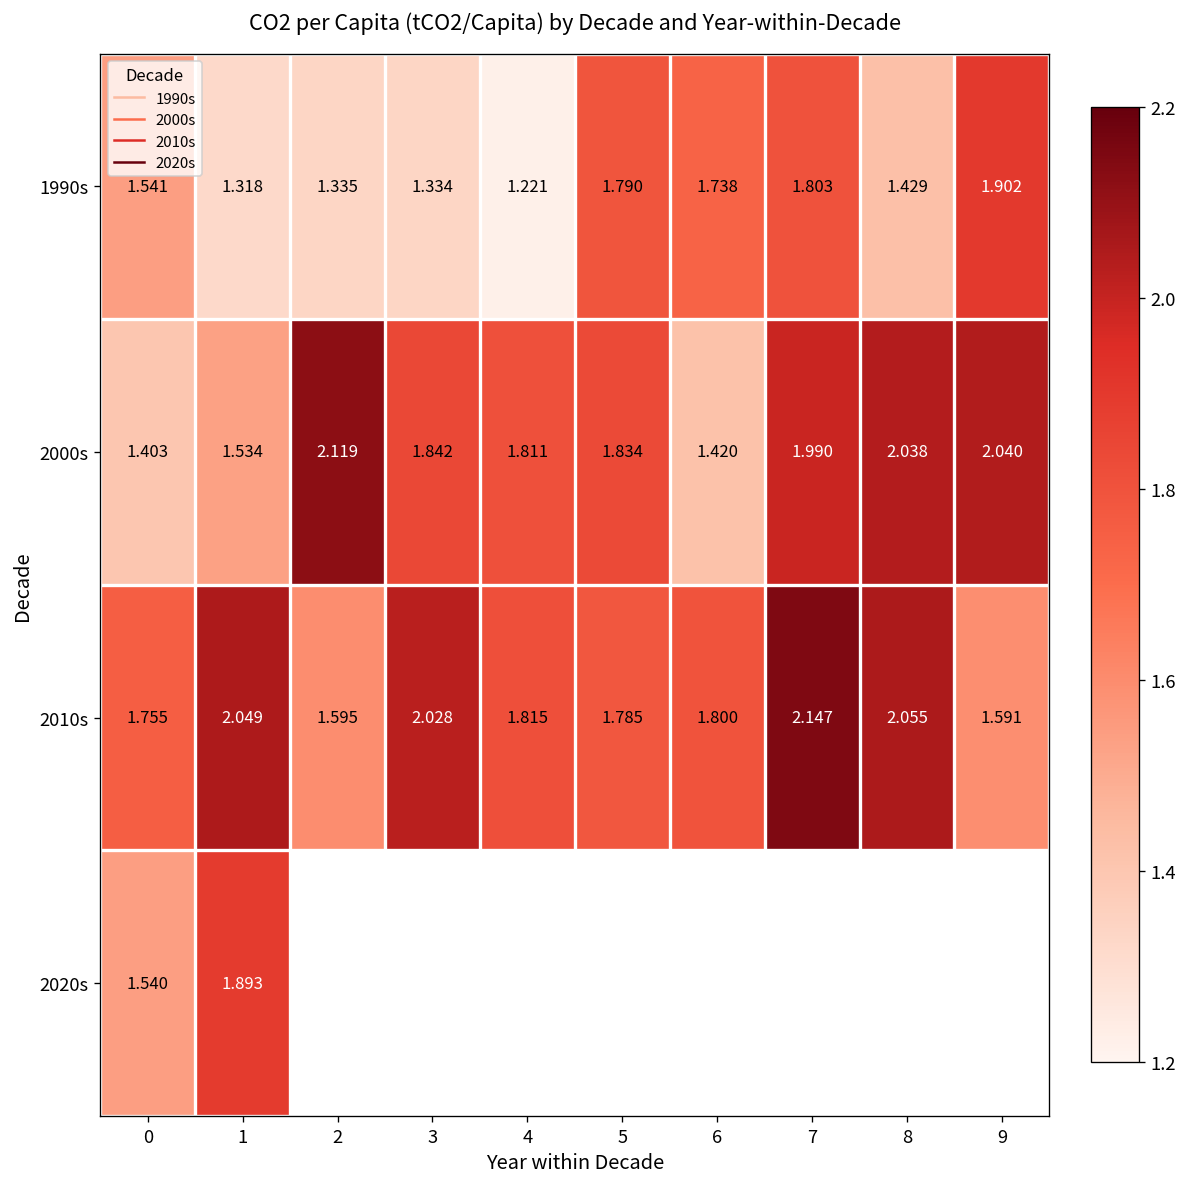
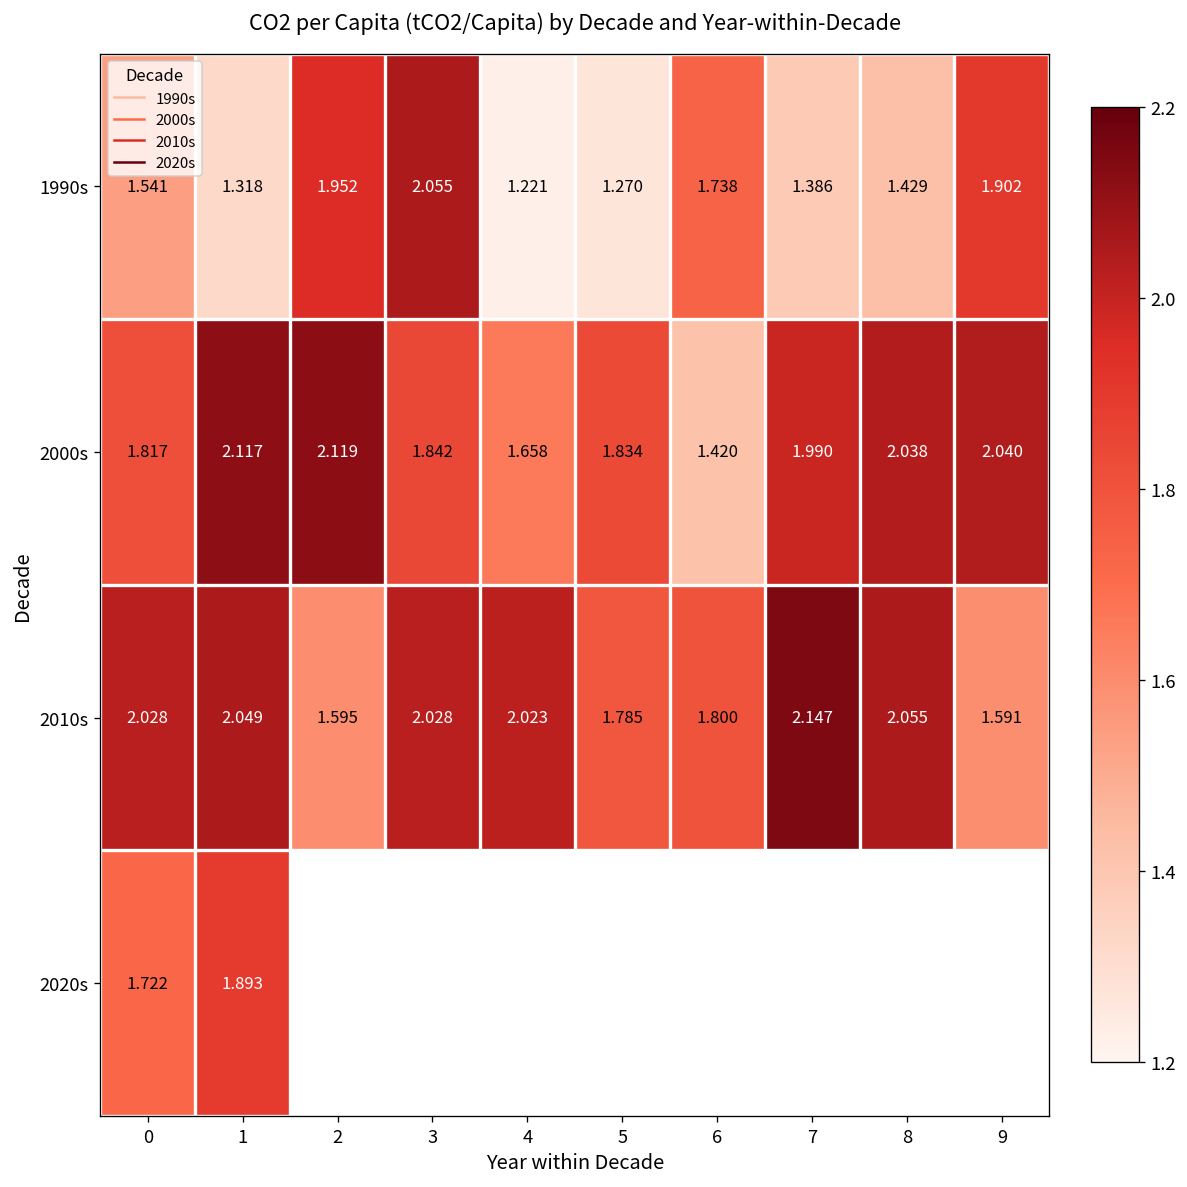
1990s, 2: 1.335 -> 1.952
1990s, 3: 1.334 -> 2.055
1990s, 5: 1.790 -> 1.270
1990s, 7: 1.803 -> 1.386
2000s, 0: 1.403 -> 1.817
2000s, 1: 1.534 -> 2.117
2000s, 4: 1.811 -> 1.658
2010s, 0: 1.755 -> 2.028
2010s, 4: 1.815 -> 2.023
2020s, 0: 1.540 -> 1.722
